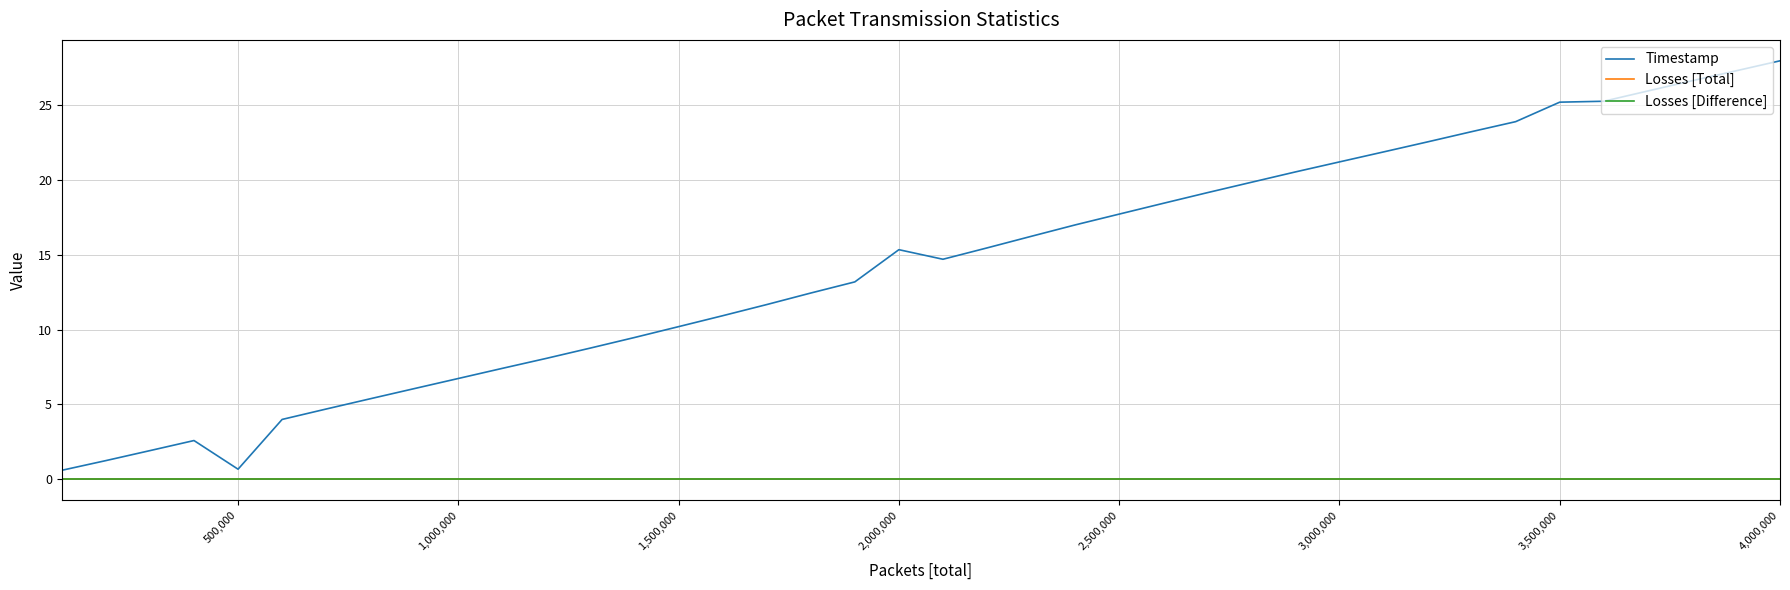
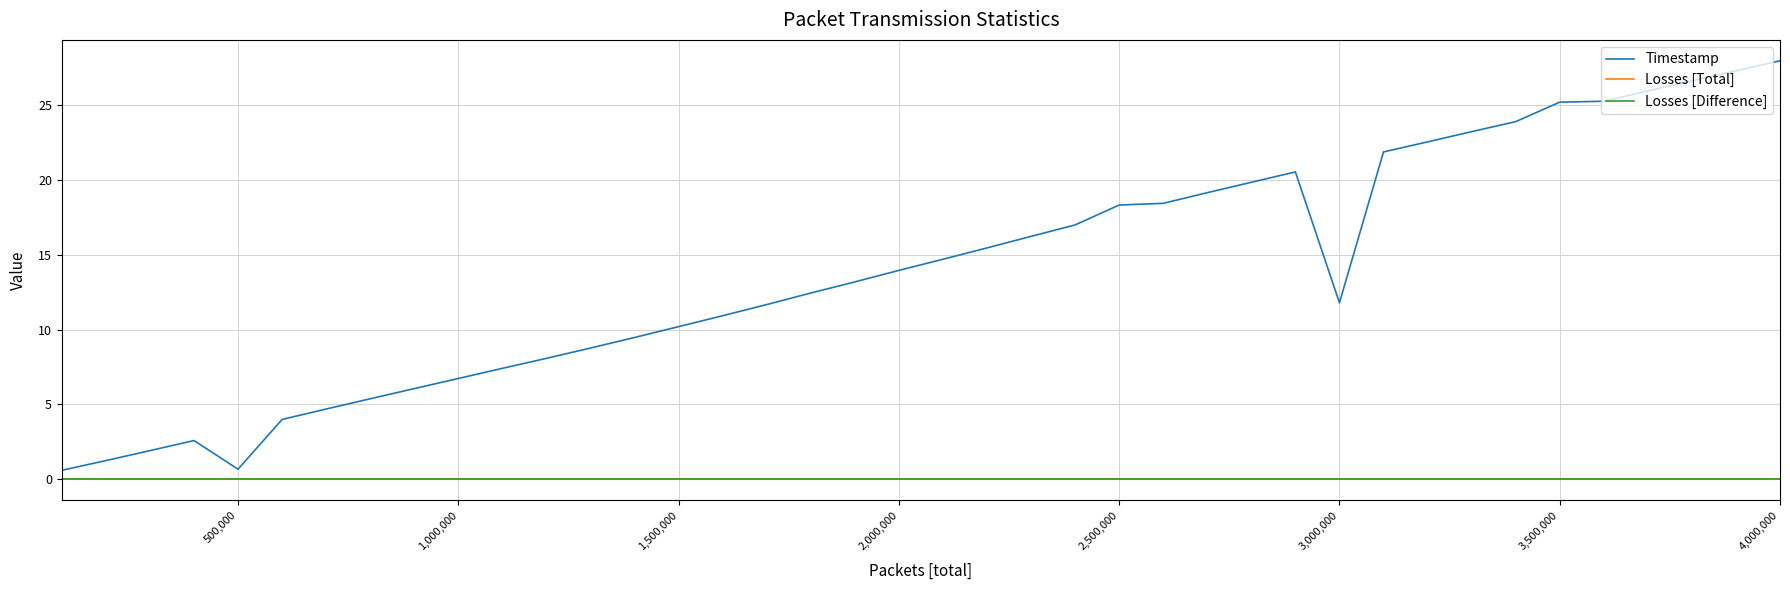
Timestamp, 2,000,000: 15.3 -> 14.0
Timestamp, 2,500,000: 17.7 -> 18.3
Timestamp, 3,000,000: 21.2 -> 11.8
